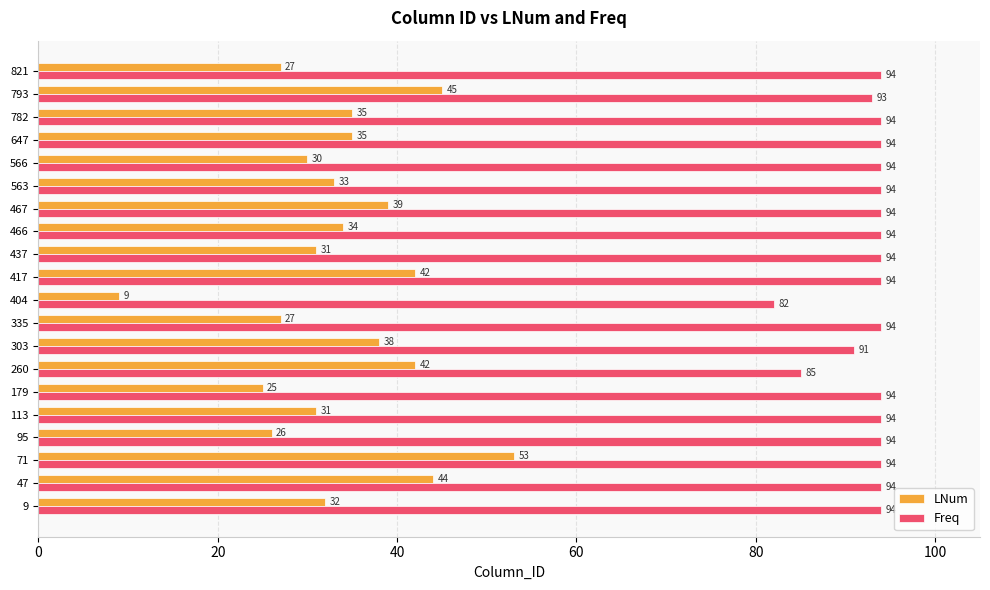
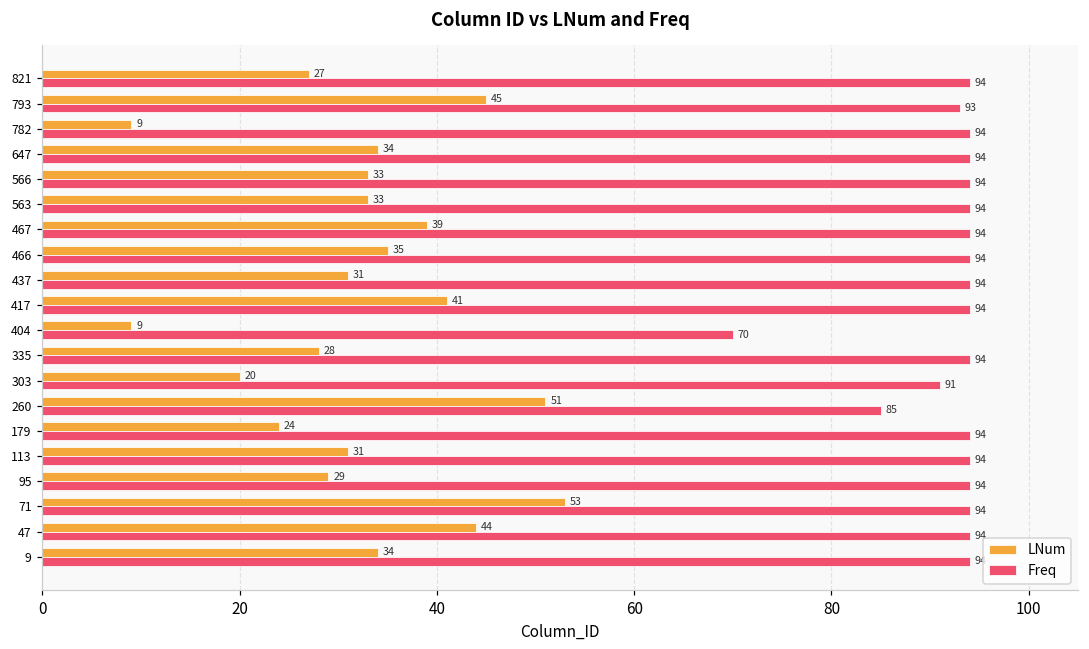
LNum, 782: 35 -> 9
LNum, 647: 35 -> 34
LNum, 566: 30 -> 33
LNum, 466: 34 -> 35
LNum, 417: 42 -> 41
Freq, 404: 82 -> 70
LNum, 335: 27 -> 28
LNum, 303: 38 -> 20
LNum, 260: 42 -> 51
LNum, 179: 25 -> 24
LNum, 95: 26 -> 29
LNum, 9: 32 -> 34
